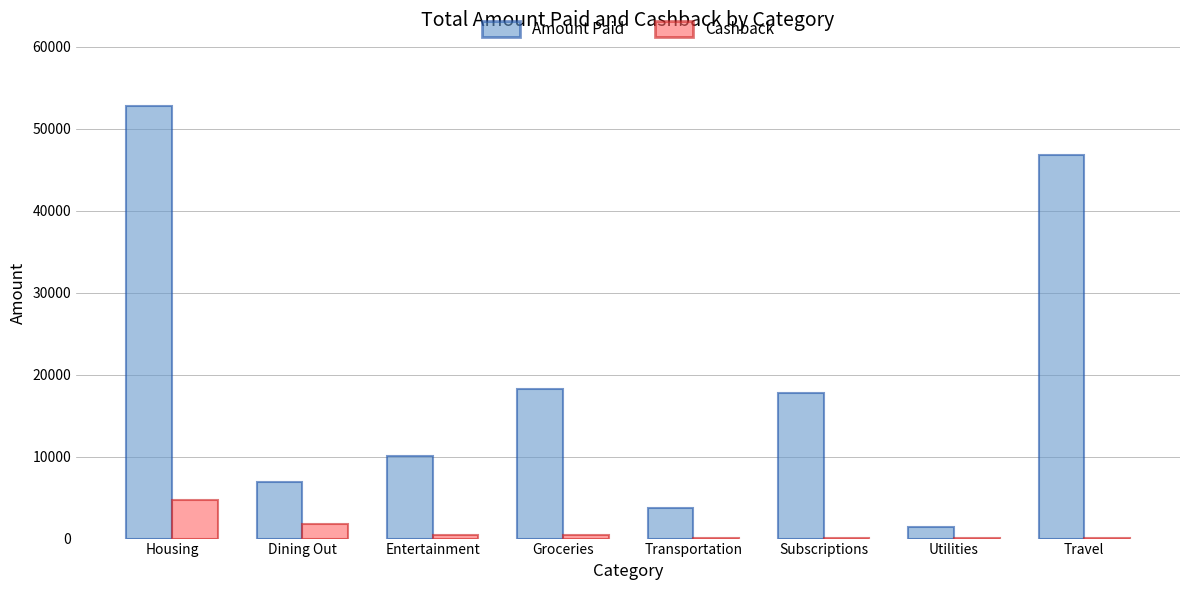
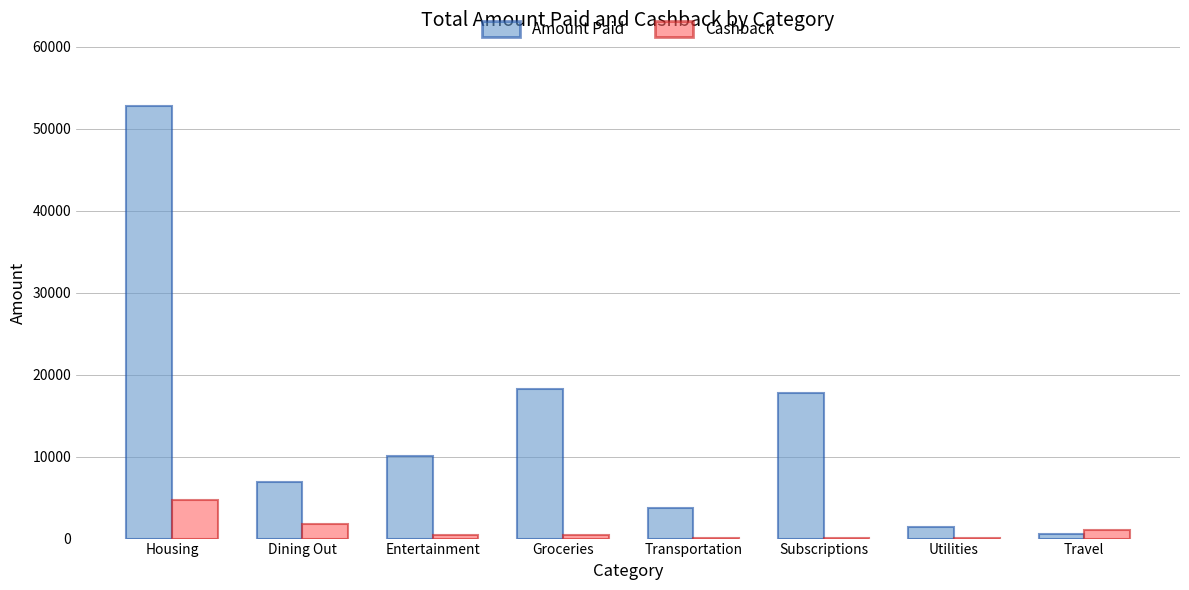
Amount Paid, Travel: 47000 -> 1000
Cashback, Travel: 0 -> 1000
